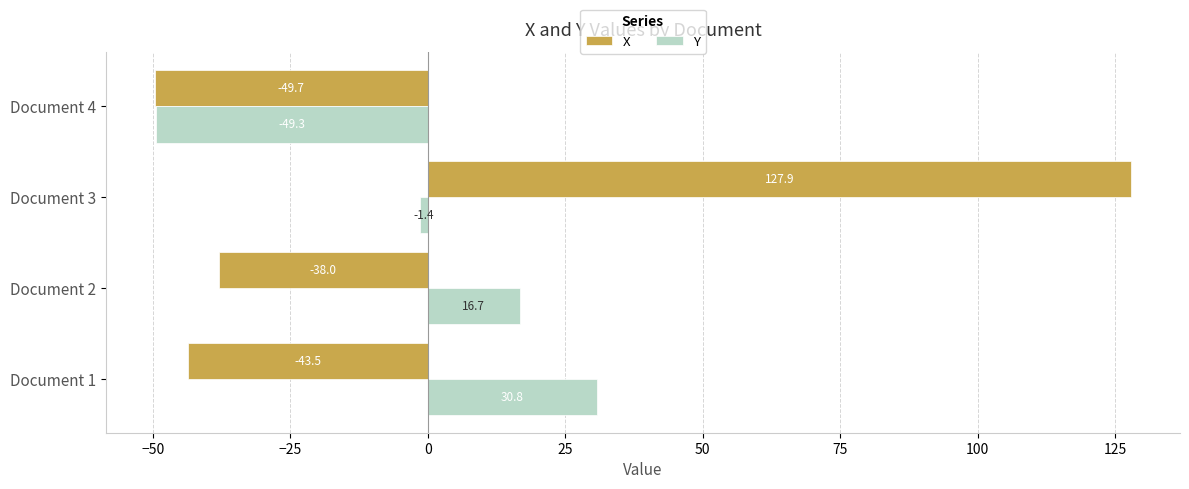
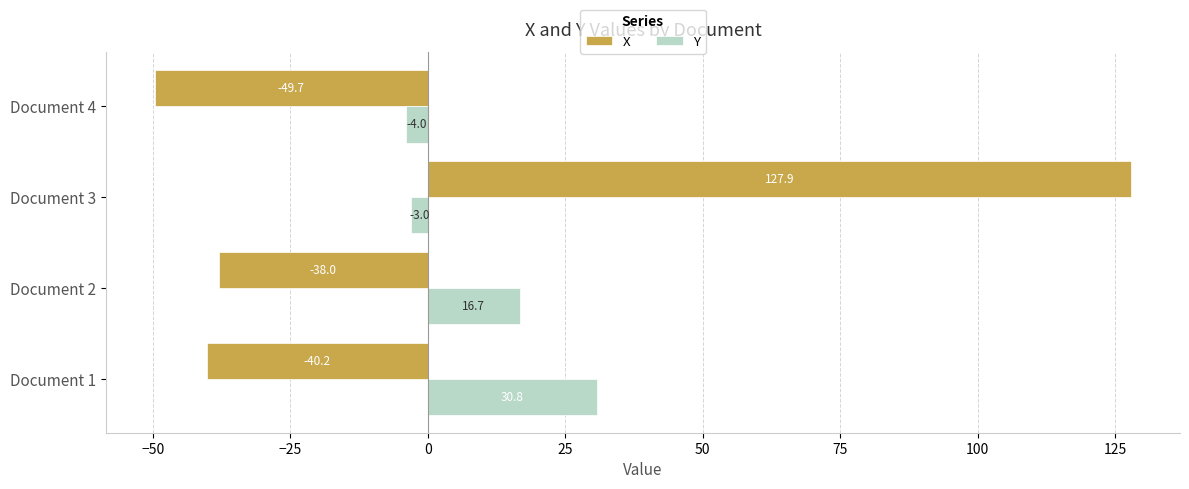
Y, Document 4: -49.3 -> -4.0
Y, Document 3: -1.4 -> -3.0
X, Document 1: -43.5 -> -40.2
